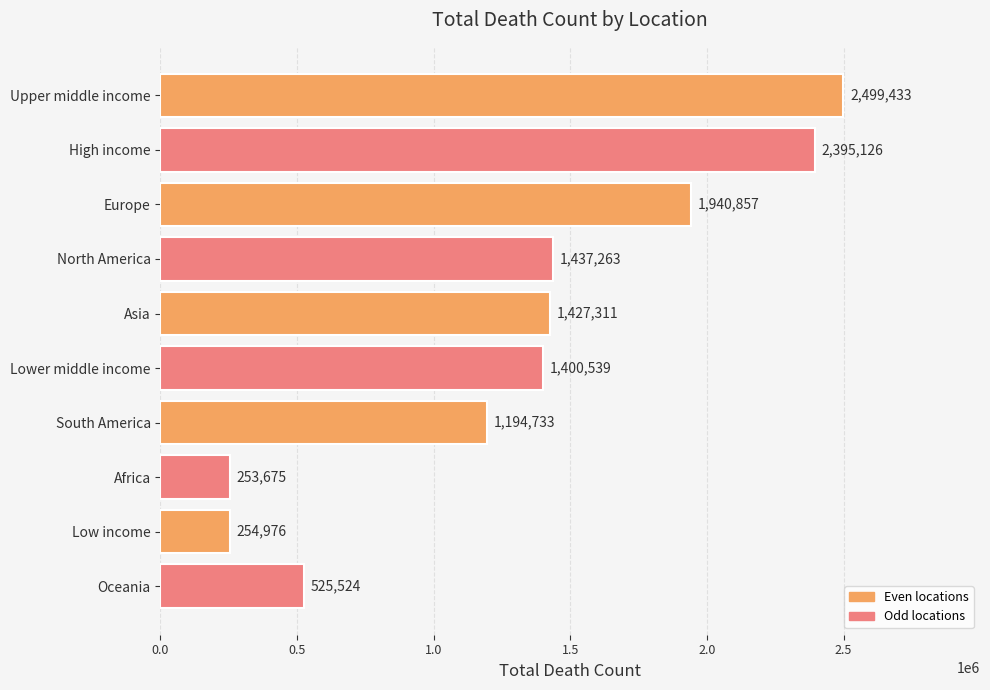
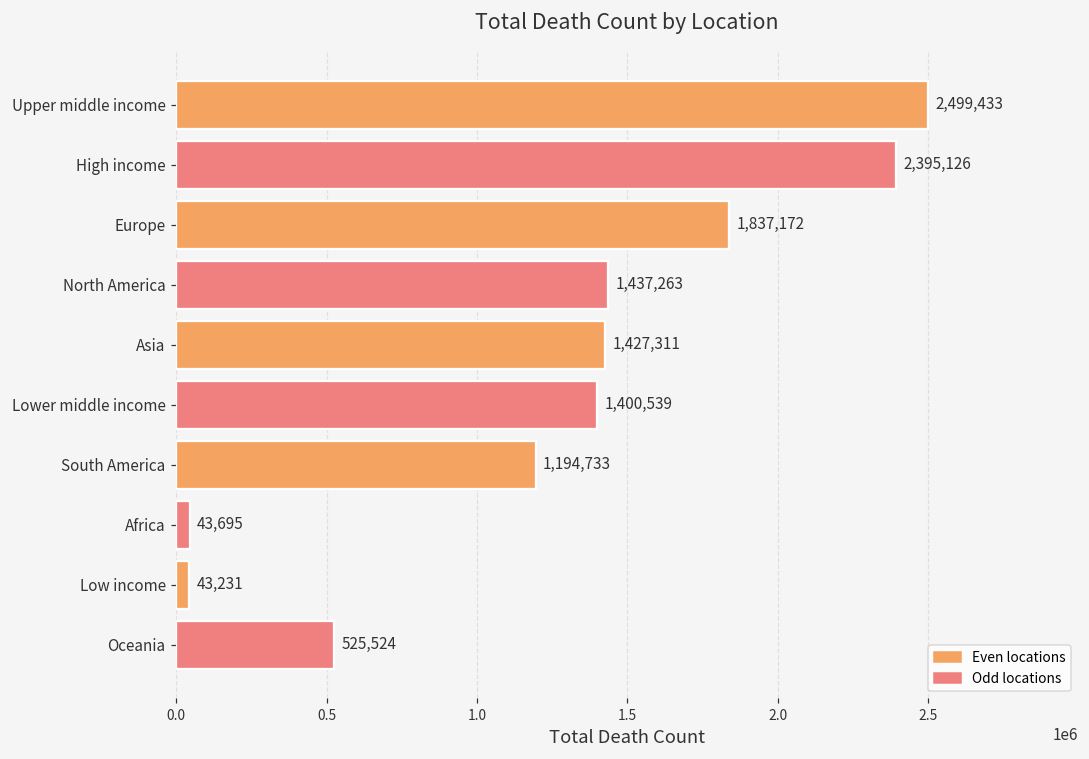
Europe: 1,940,857 -> 1,837,172
Africa: 253,675 -> 43,695
Low income: 254,976 -> 43,231
